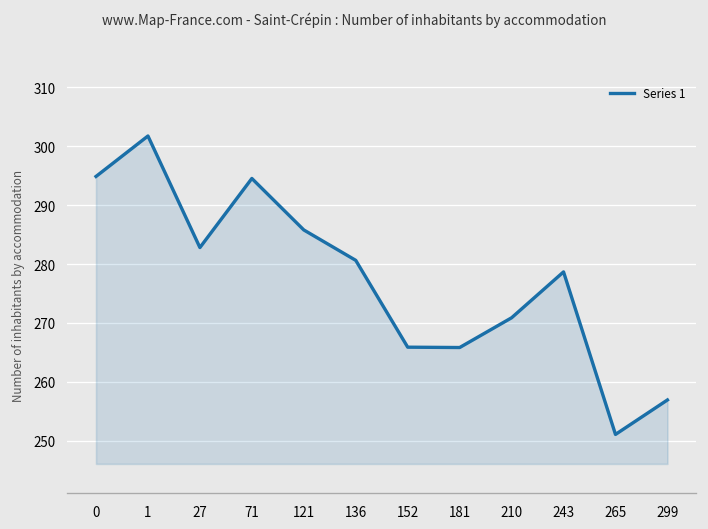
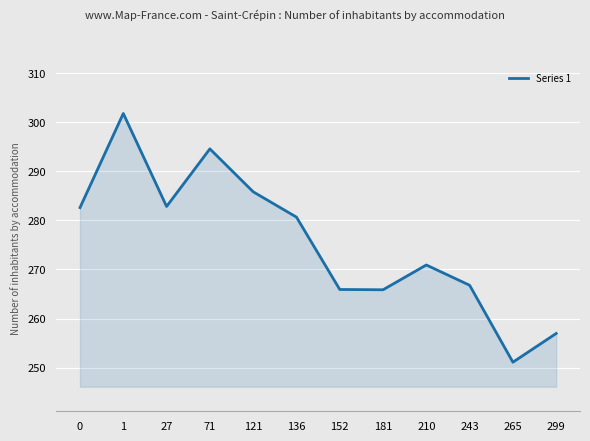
0: 295 -> 283
243: 279 -> 267
